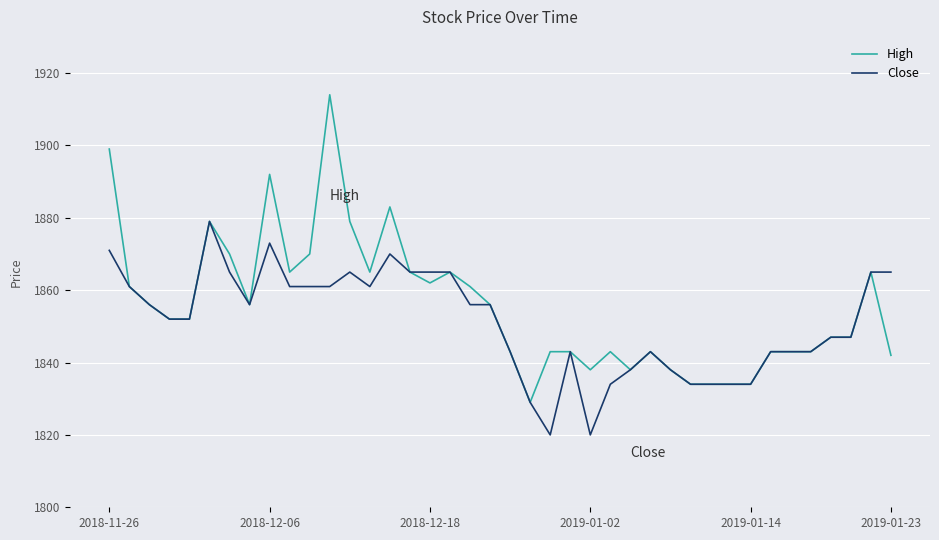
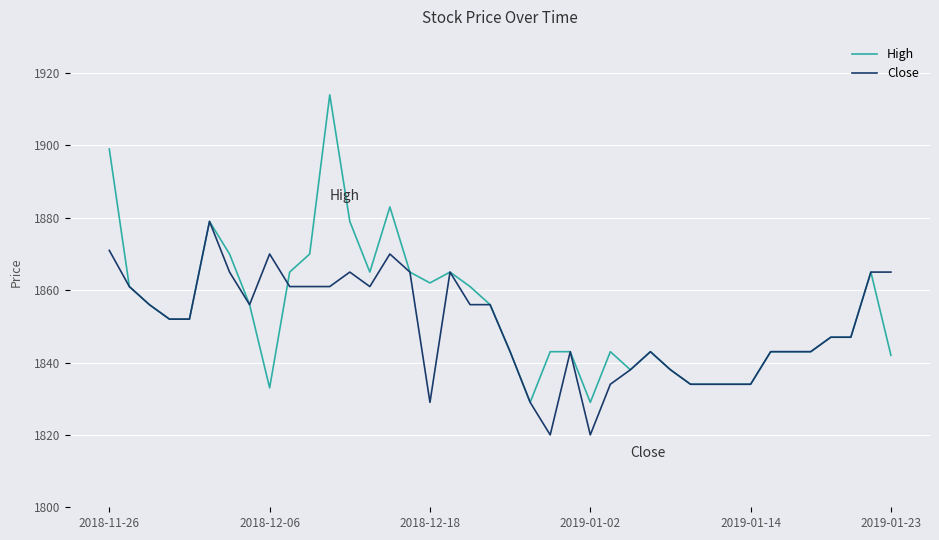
High, 2018-12-06: 1892 -> 1833
Close, 2018-12-06: 1873 -> 1870
Close, 2018-12-18: 1865 -> 1829
High, 2019-01-02: 1838 -> 1829
